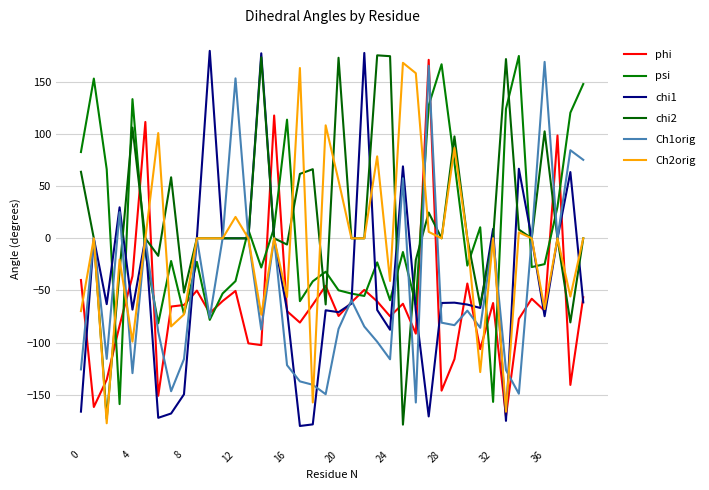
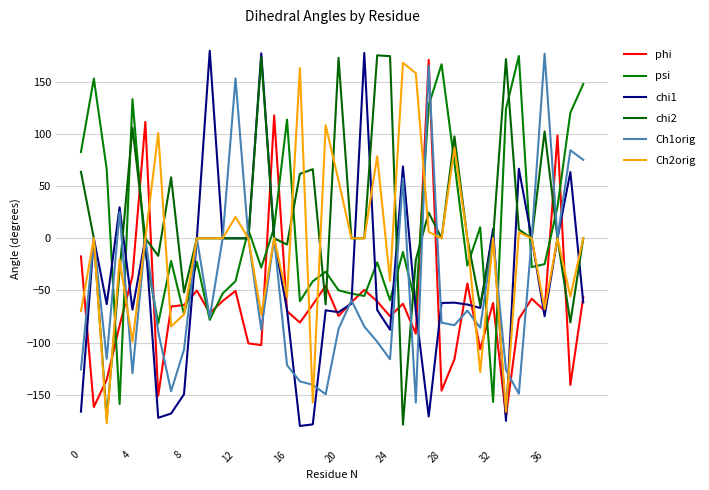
phi, 0: -40 -> -17
Ch1orig, 8: -116 -> -107
Ch1orig, 36: 169 -> 177
